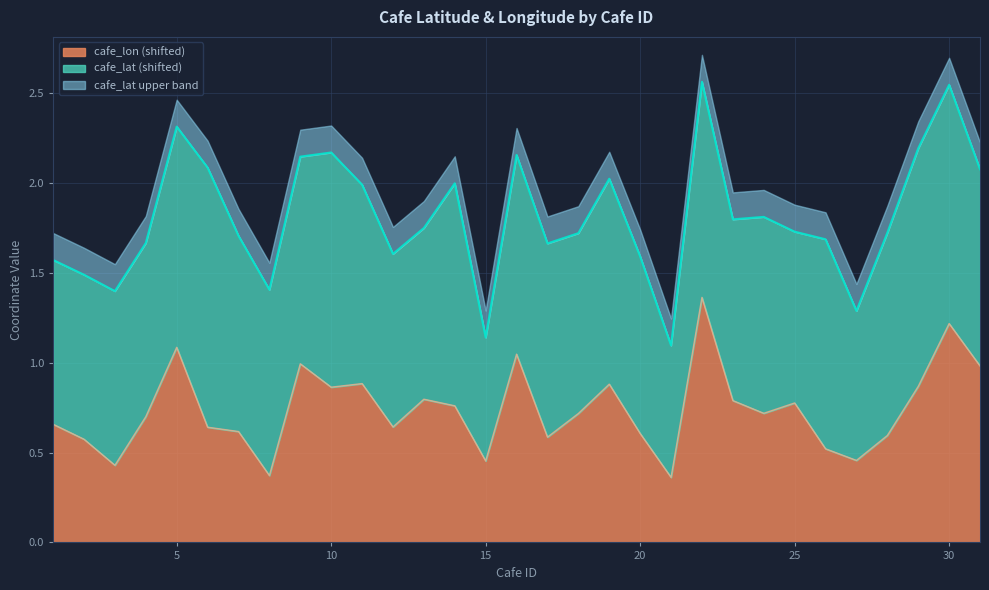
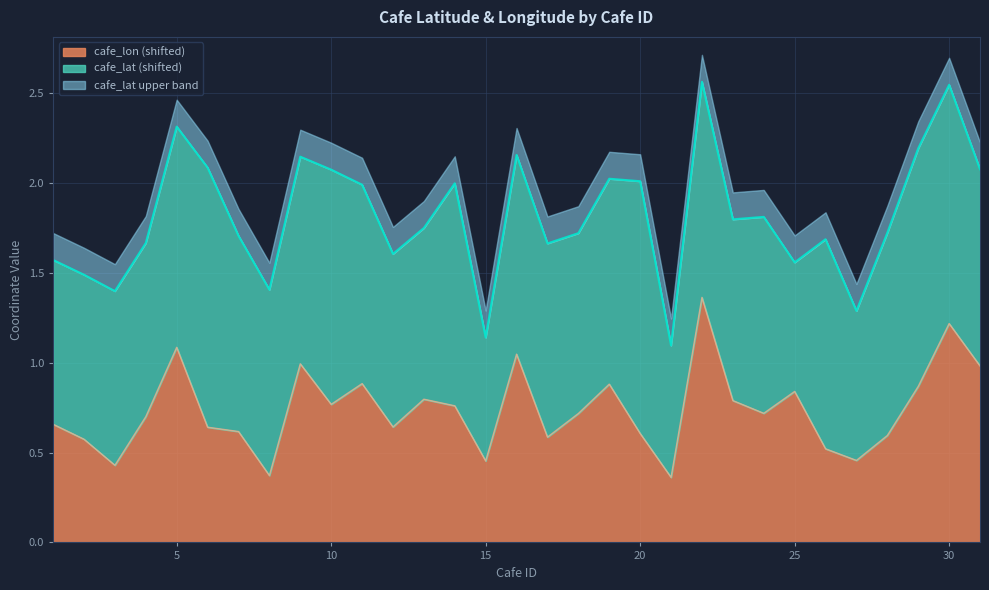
cafe_lon (shifted), 10: 0.86 -> 0.77
cafe_lat (shifted), 20: 0.99 -> 1.40
cafe_lon (shifted), 25: 0.78 -> 0.84
cafe_lat (shifted), 25: 0.95 -> 0.72
